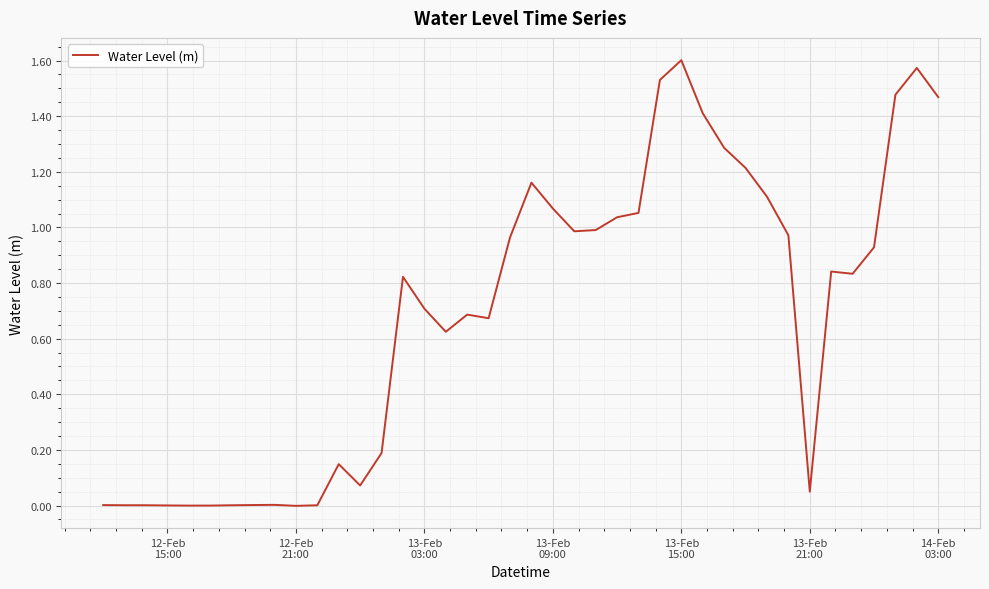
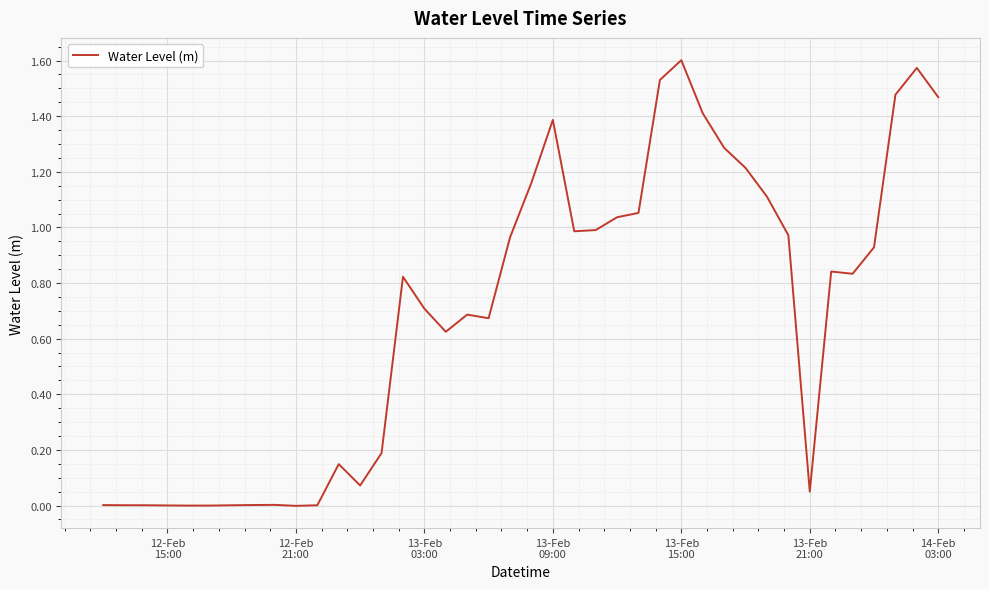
13-Feb 09:00: 1.07 -> 1.39
